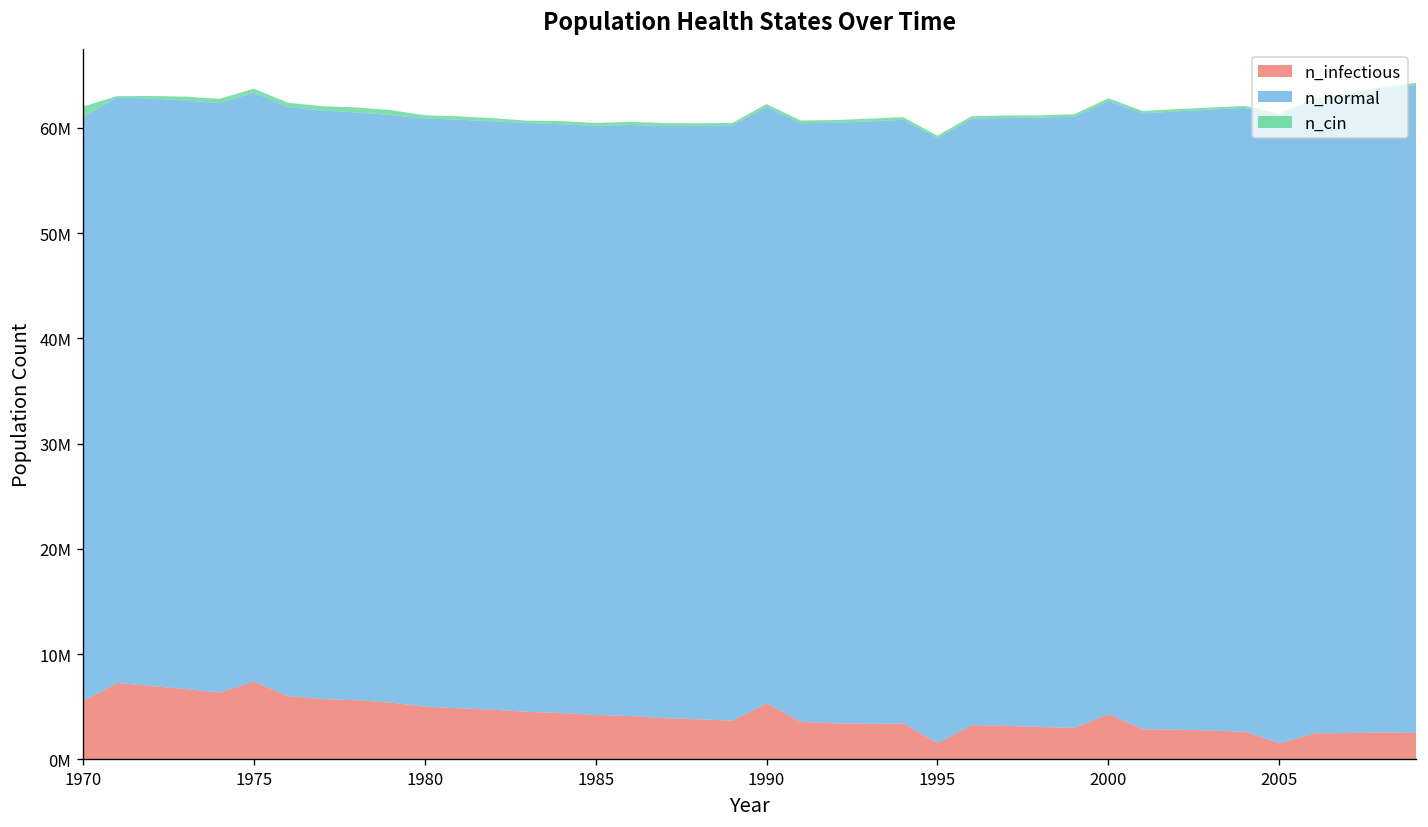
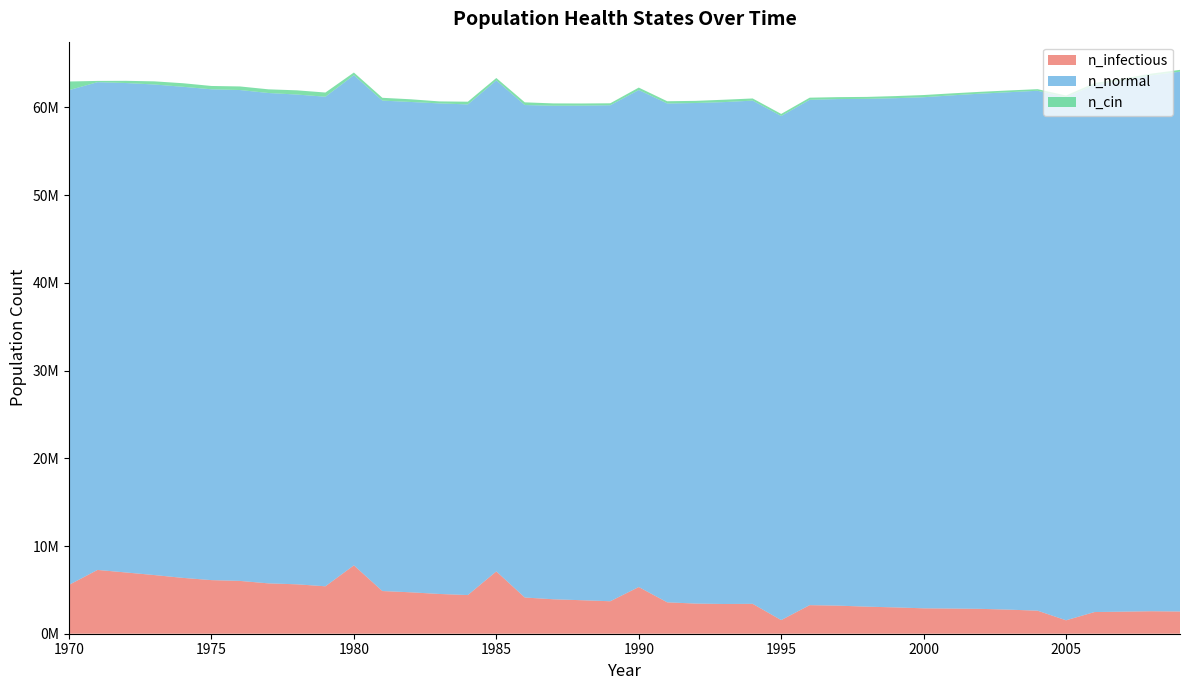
n_normal, 1970: 55000000 -> 56000000
n_infectious, 1975: 7000000 -> 6000000
n_infectious, 1980: 5000000 -> 8000000
n_infectious, 1985: 4000000 -> 7000000
n_infectious, 2000: 4000000 -> 3000000
